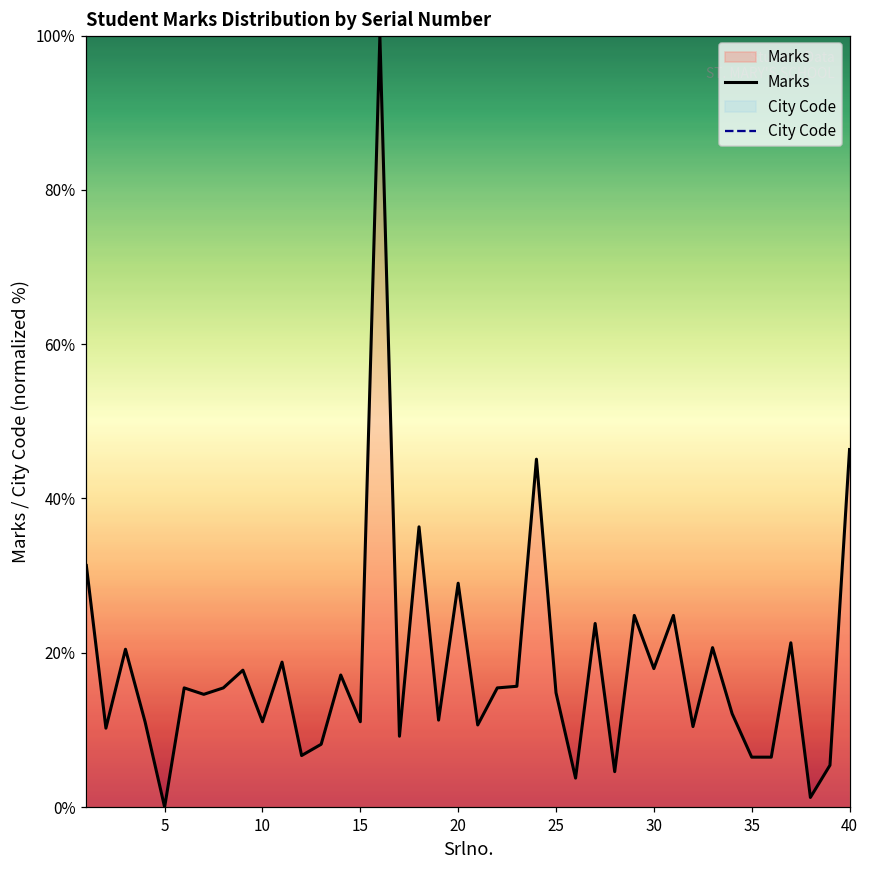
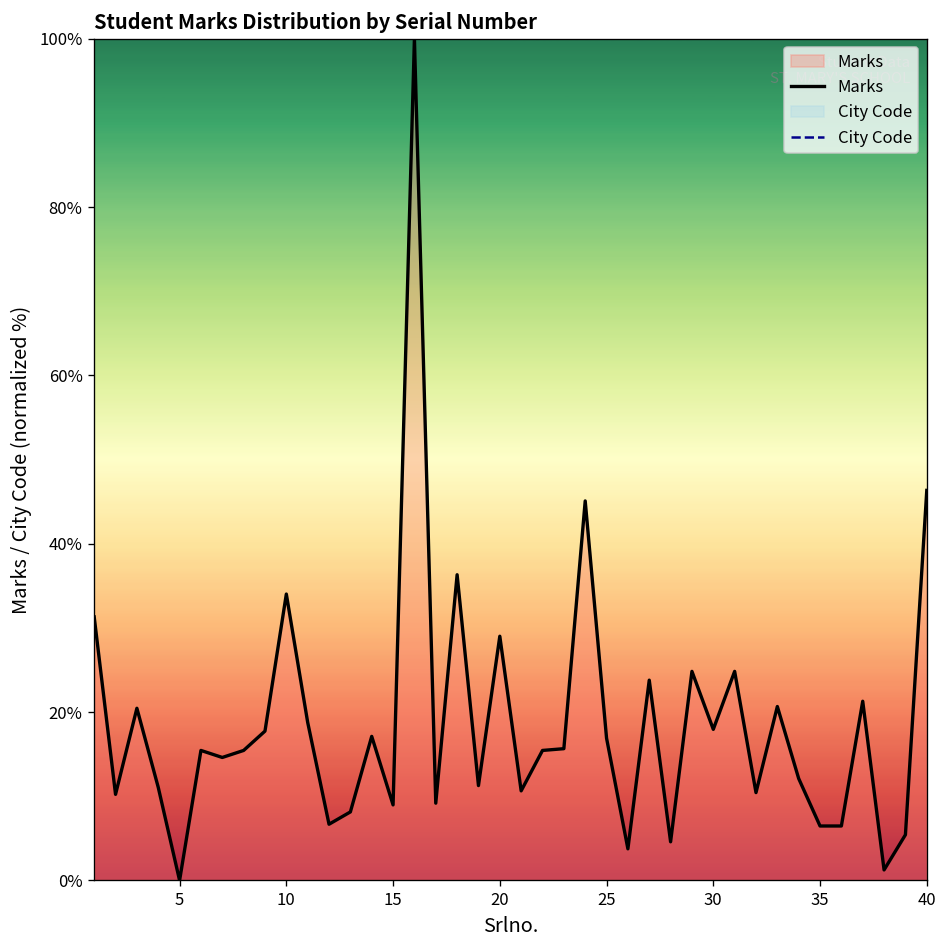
10: 11% -> 34%
15: 11% -> 9%
25: 15% -> 17%
